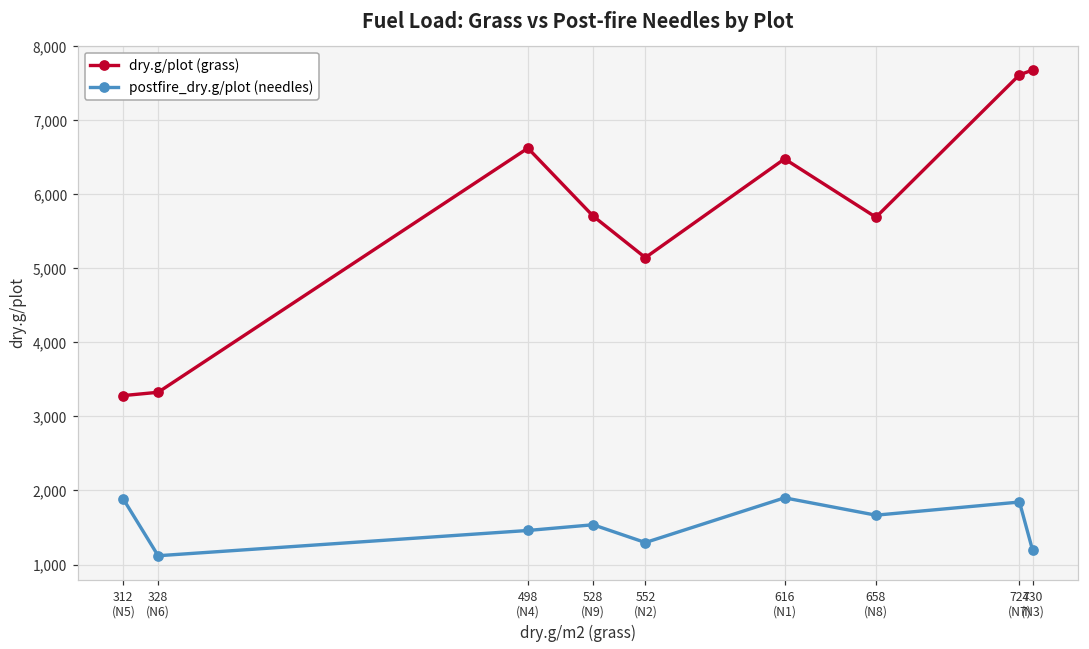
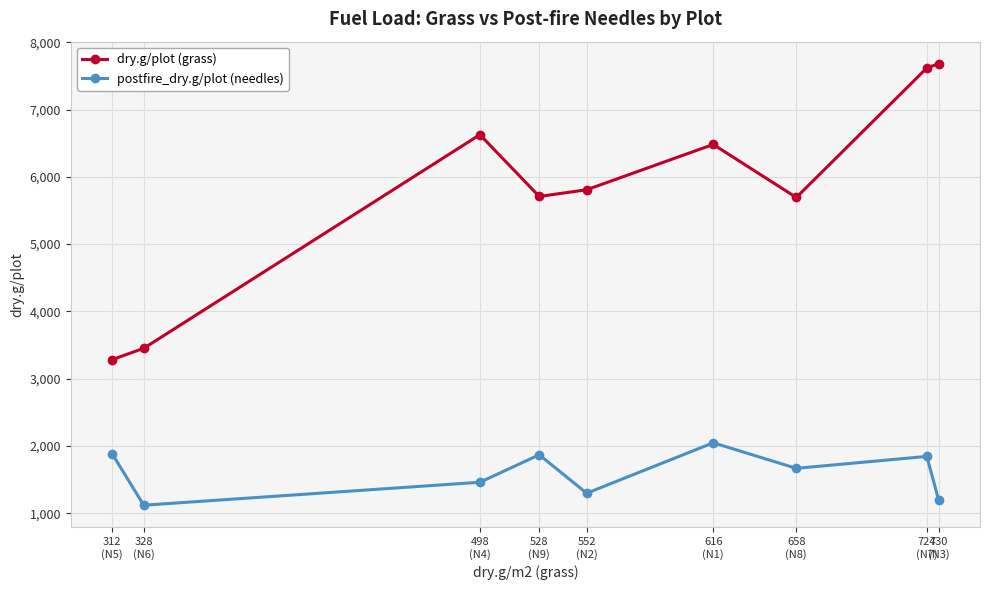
dry.g/plot (grass), 328 (N6): 3,300 -> 3,500
postfire_dry.g/plot (needles), 528 (N9): 1,500 -> 1,900
dry.g/plot (grass), 552 (N2): 5,100 -> 5,800
postfire_dry.g/plot (needles), 616 (N1): 1,900 -> 2,000
